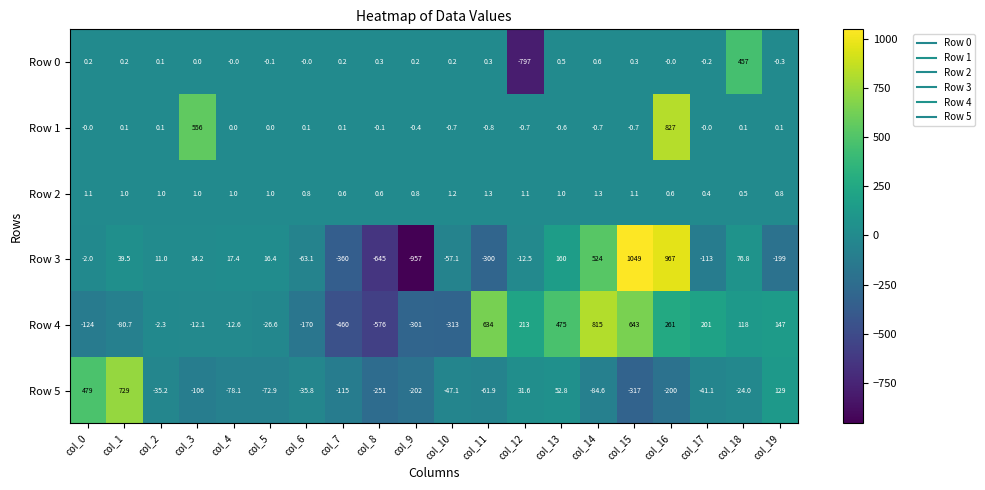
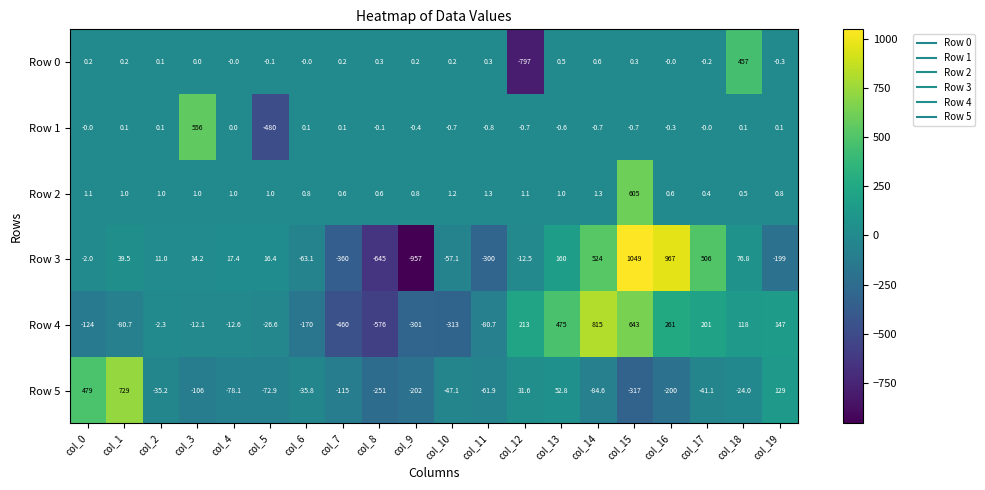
Row 1, col_5: 0.0 -> -480
Row 1, col_16: 827 -> -0.3
Row 2, col_15: 1.1 -> 605
Row 3, col_17: -113 -> 506
Row 4, col_11: 634 -> -80.7
